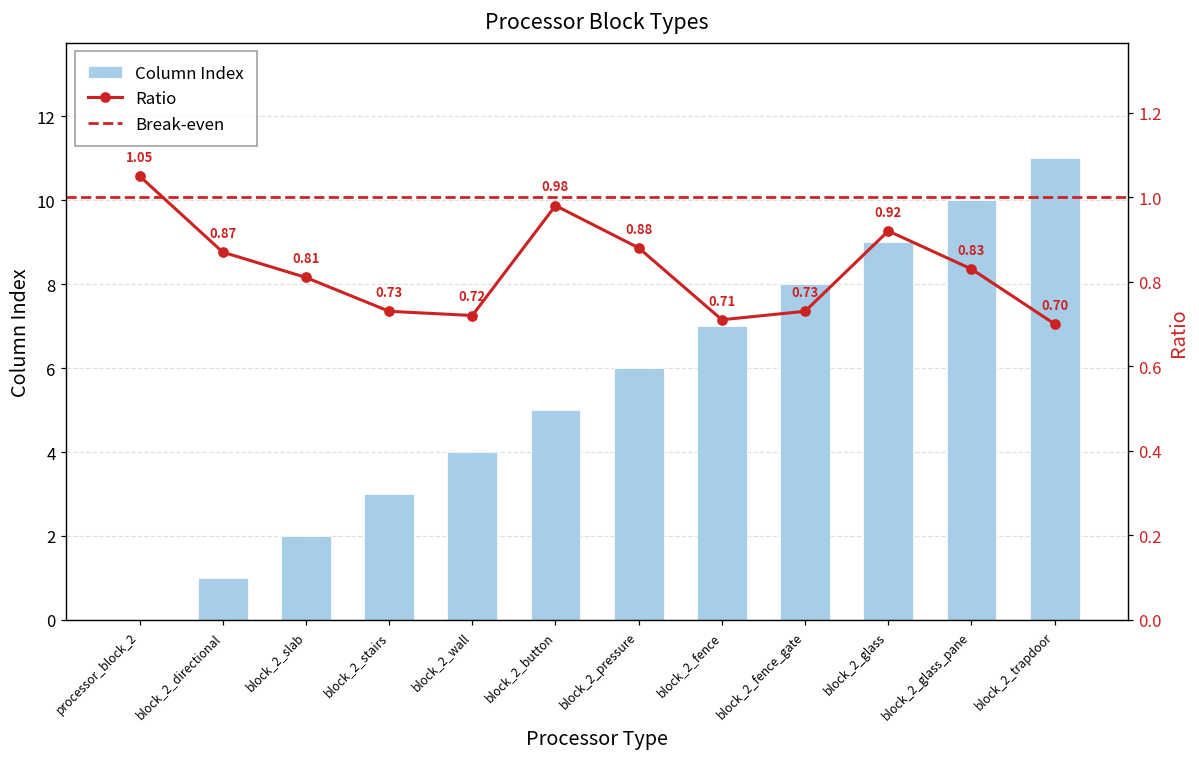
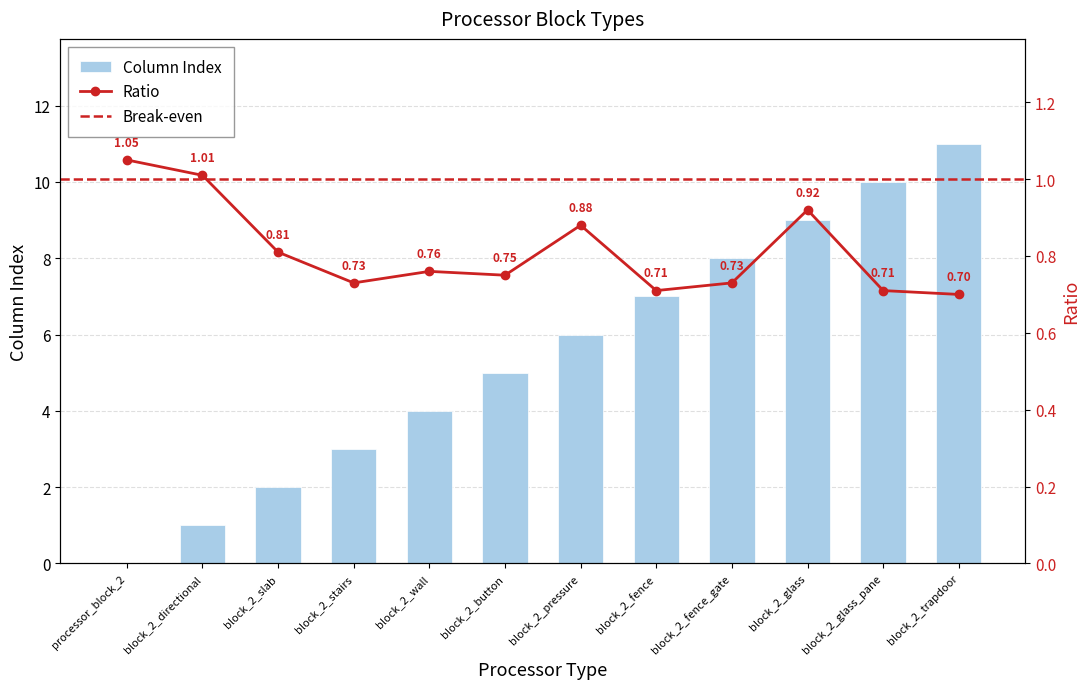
Ratio, block_2_directional: 0.87 -> 1.01
Ratio, block_2_wall: 0.72 -> 0.76
Ratio, block_2_button: 0.98 -> 0.75
Ratio, block_2_glass_pane: 0.83 -> 0.71
